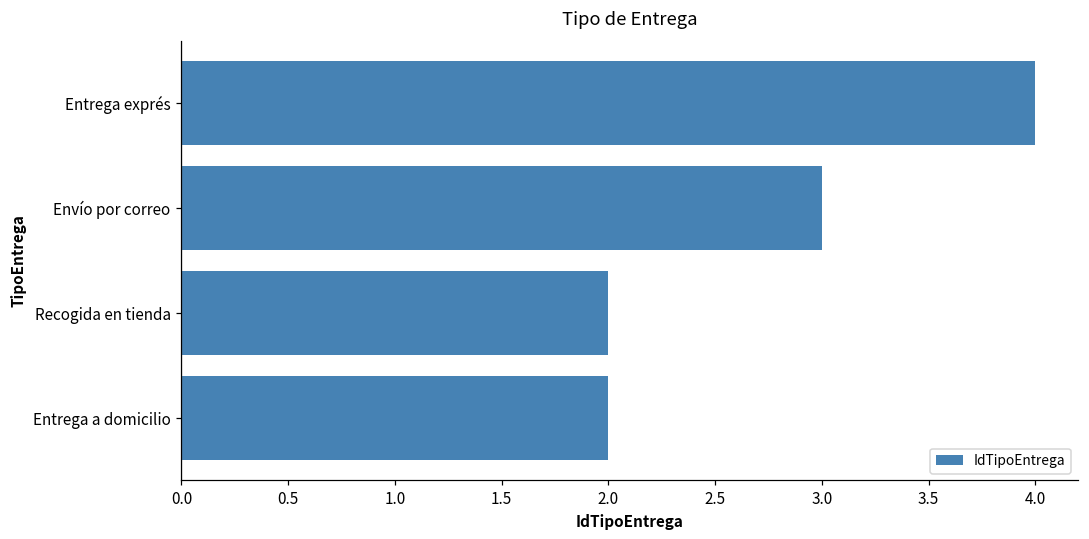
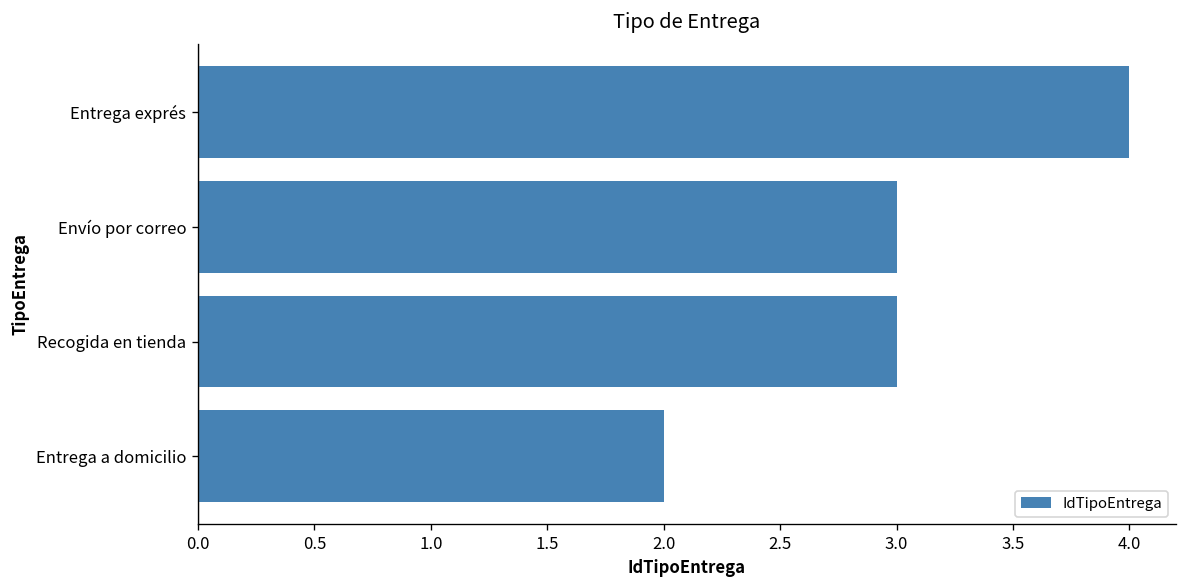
Recogida en tienda: 2 -> 3
